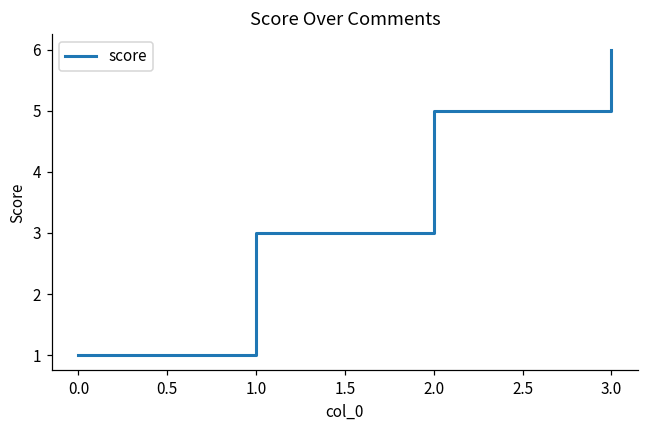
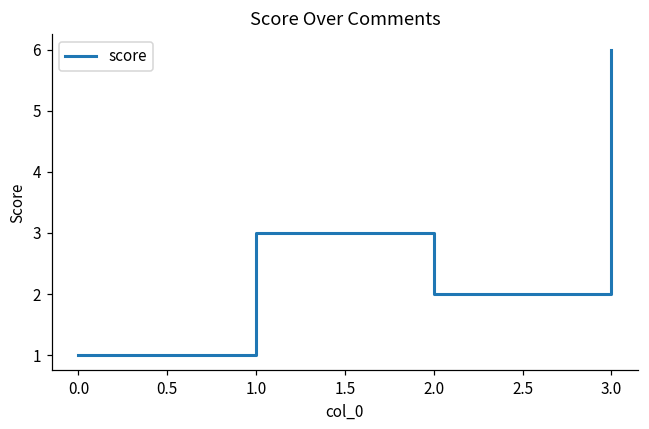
2.0: 5 -> 2
